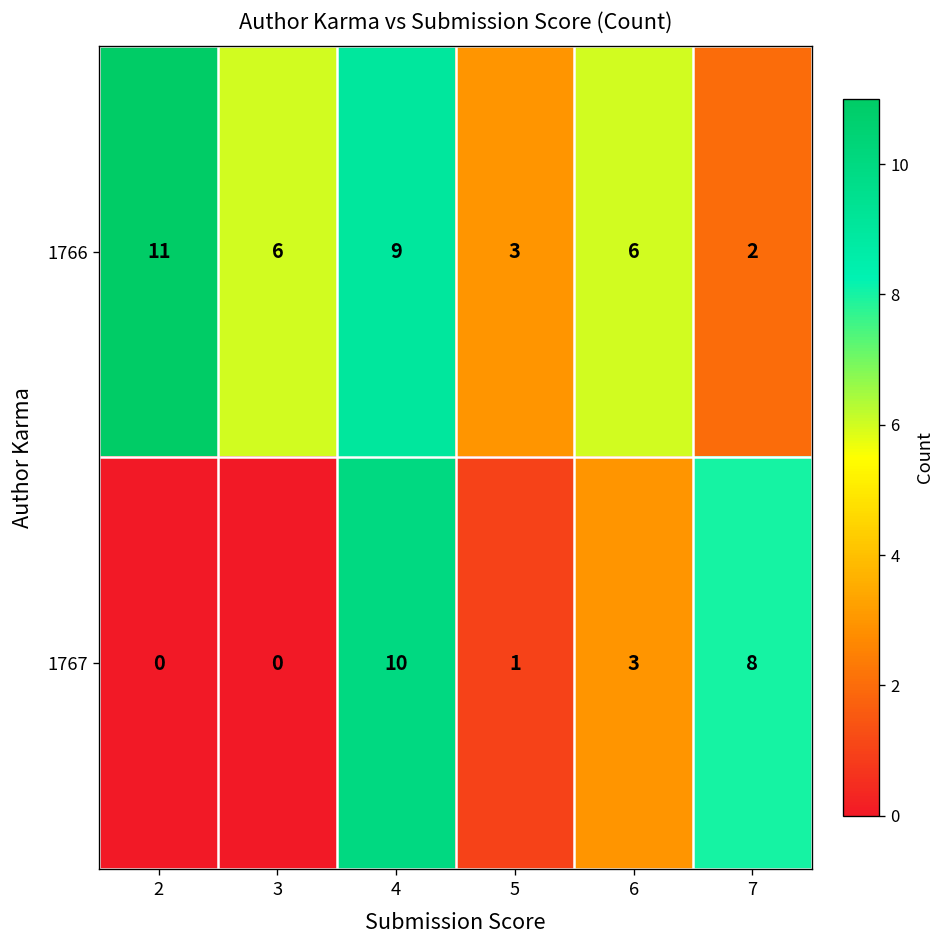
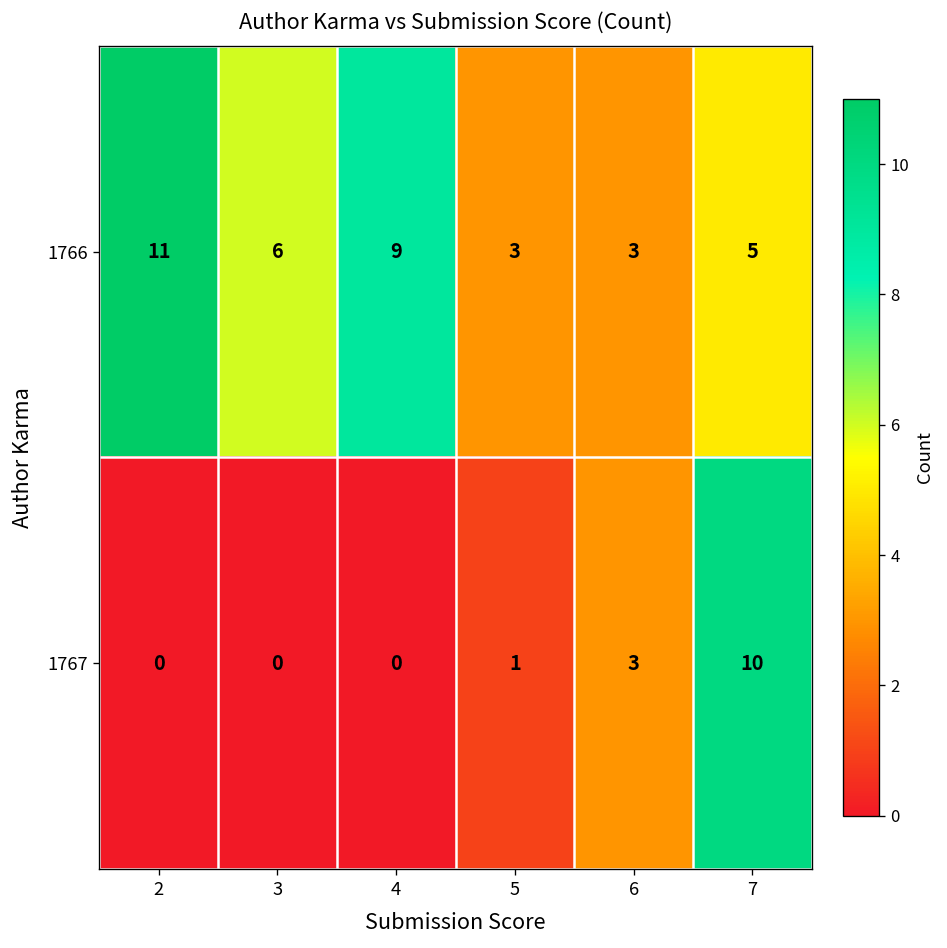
1766, 6: 6 -> 3
1766, 7: 2 -> 5
1767, 4: 10 -> 0
1767, 7: 8 -> 10
